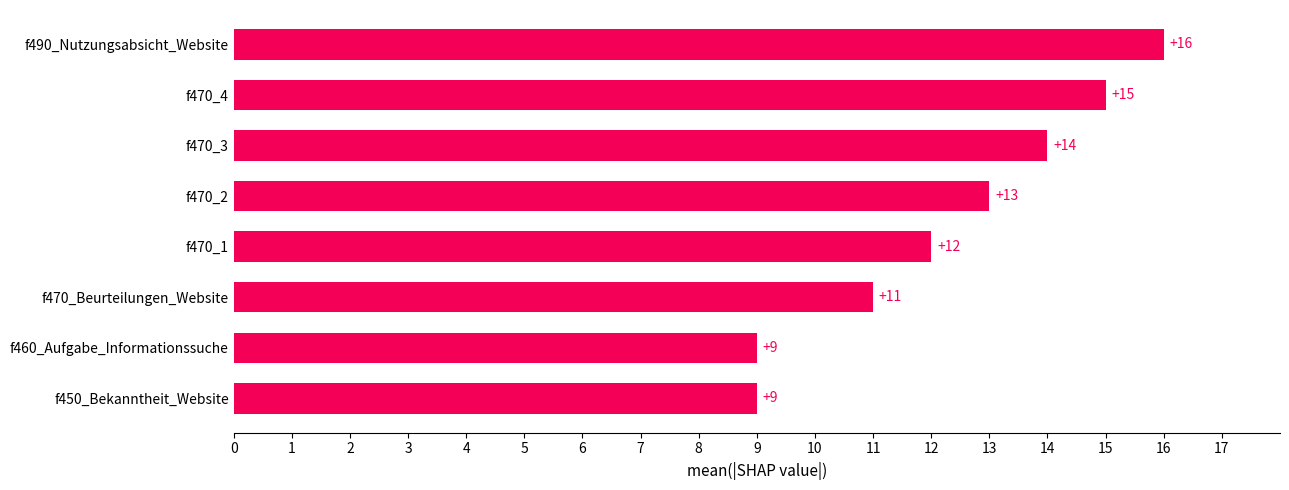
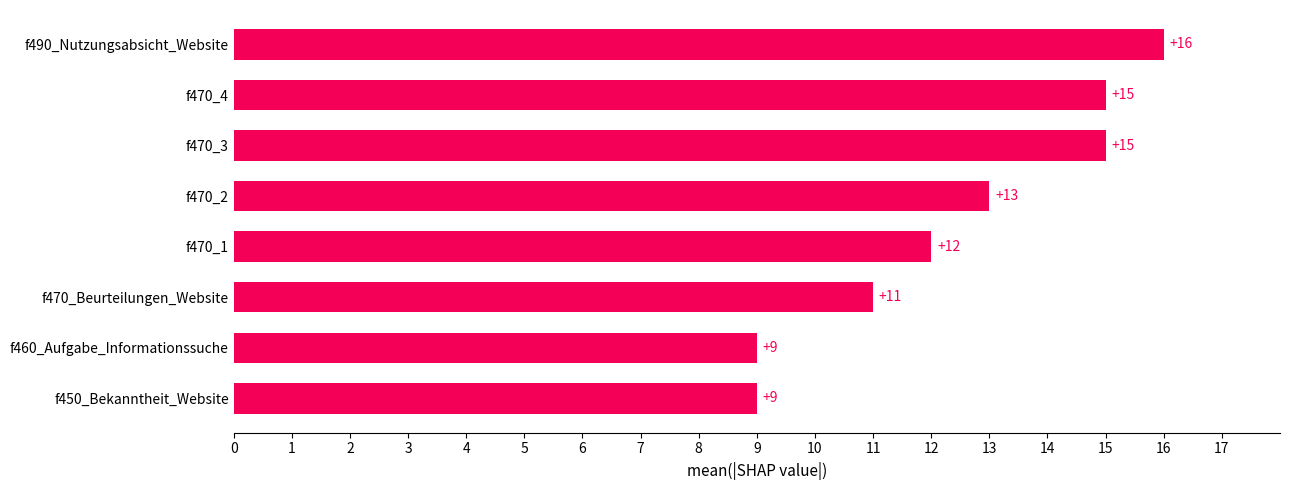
f470_3: +14 -> +15
